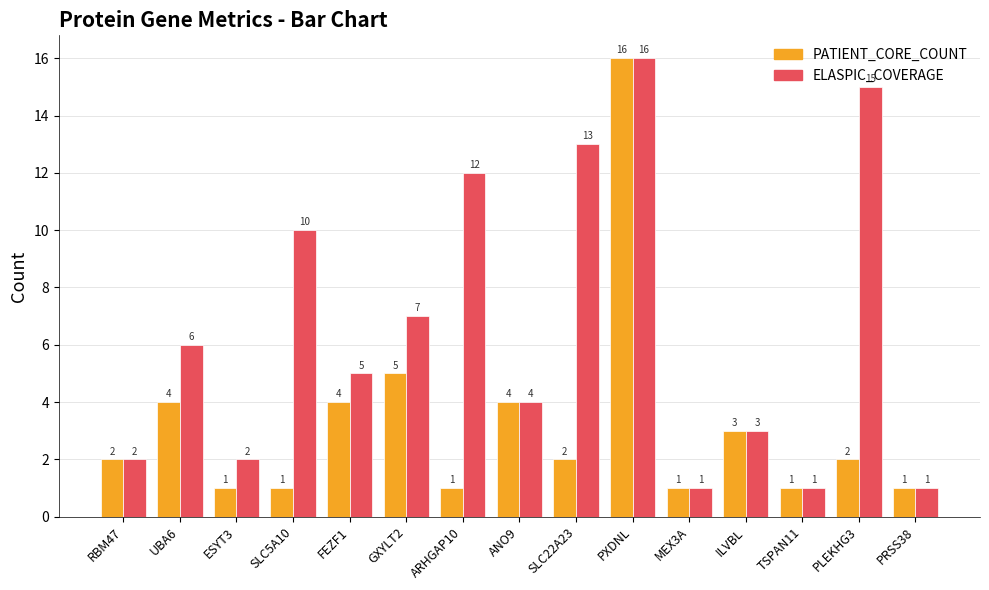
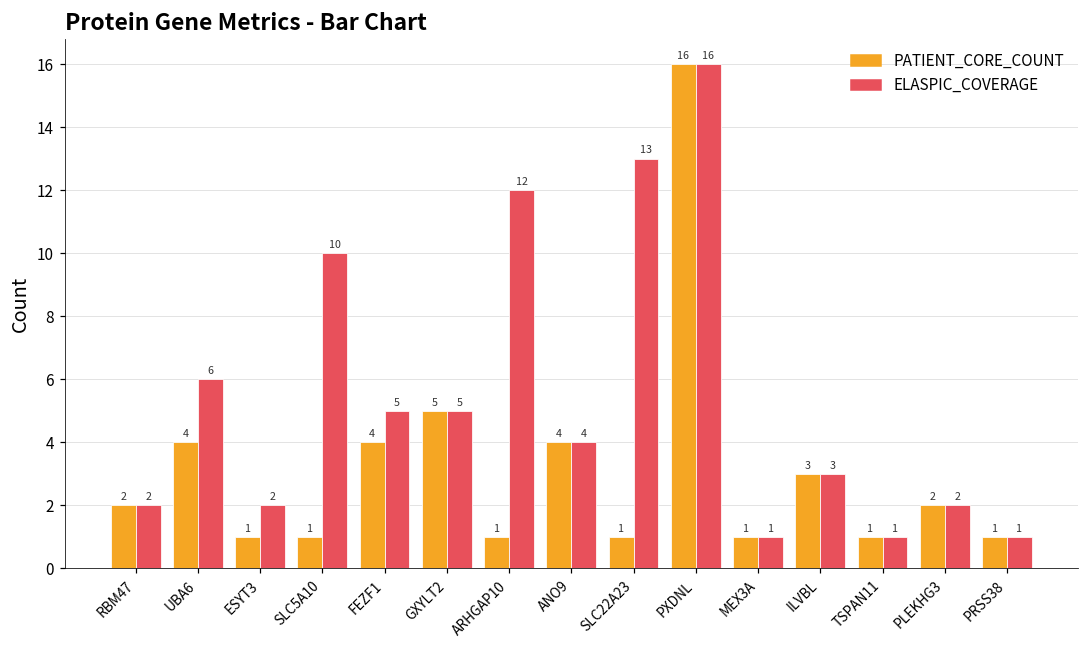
ELASPIC_COVERAGE, GXYLT2: 7 -> 5
PATIENT_CORE_COUNT, SLC22A23: 2 -> 1
ELASPIC_COVERAGE, PLEKHG3: 15 -> 2
